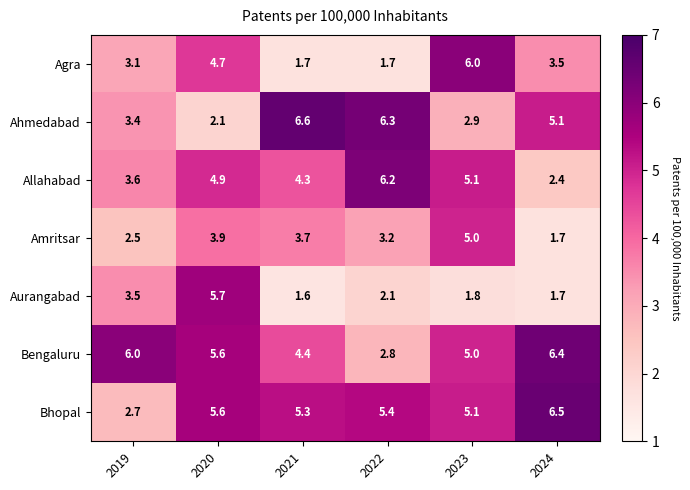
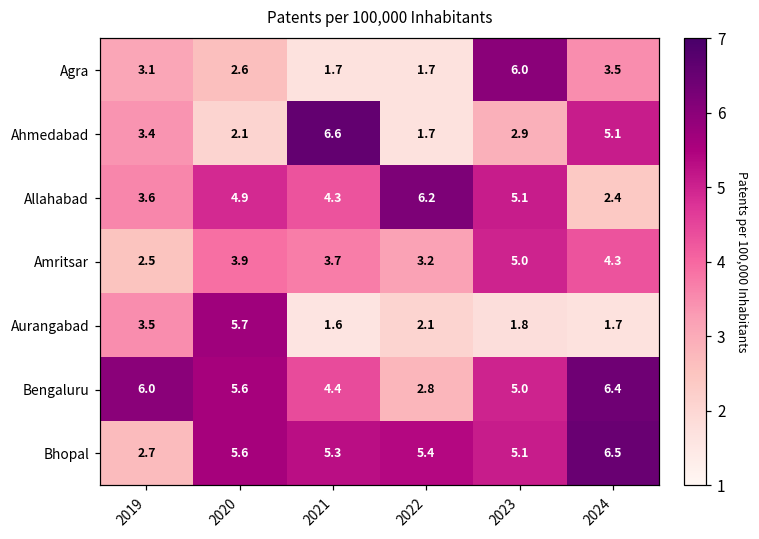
Agra, 2020: 4.7 -> 2.6
Ahmedabad, 2022: 6.3 -> 1.7
Amritsar, 2024: 1.7 -> 4.3
